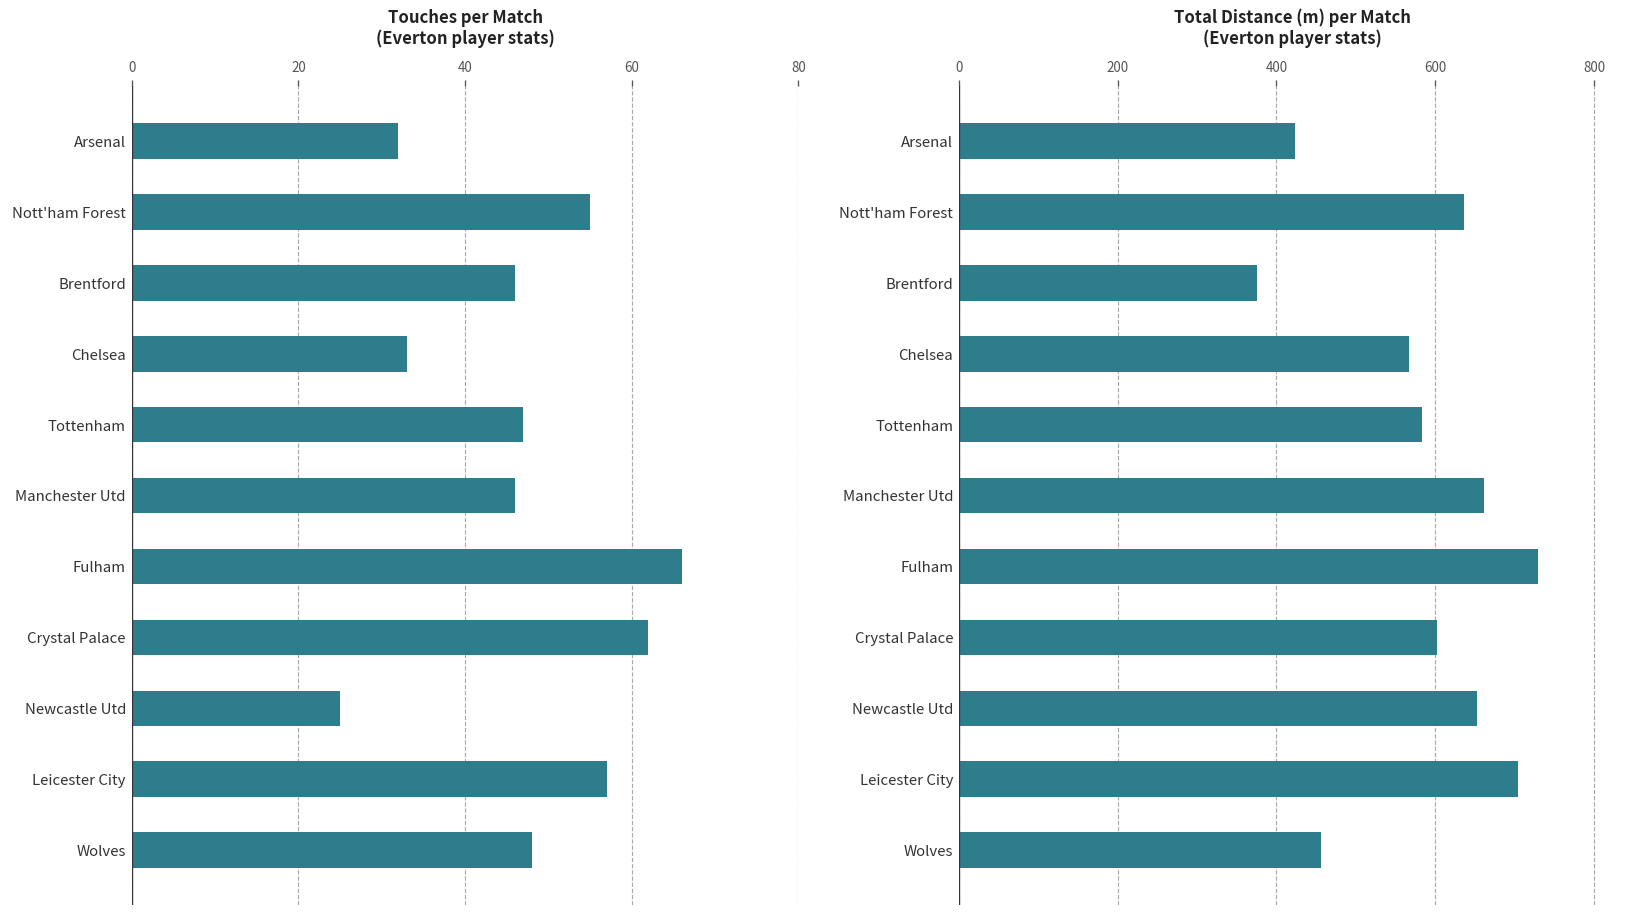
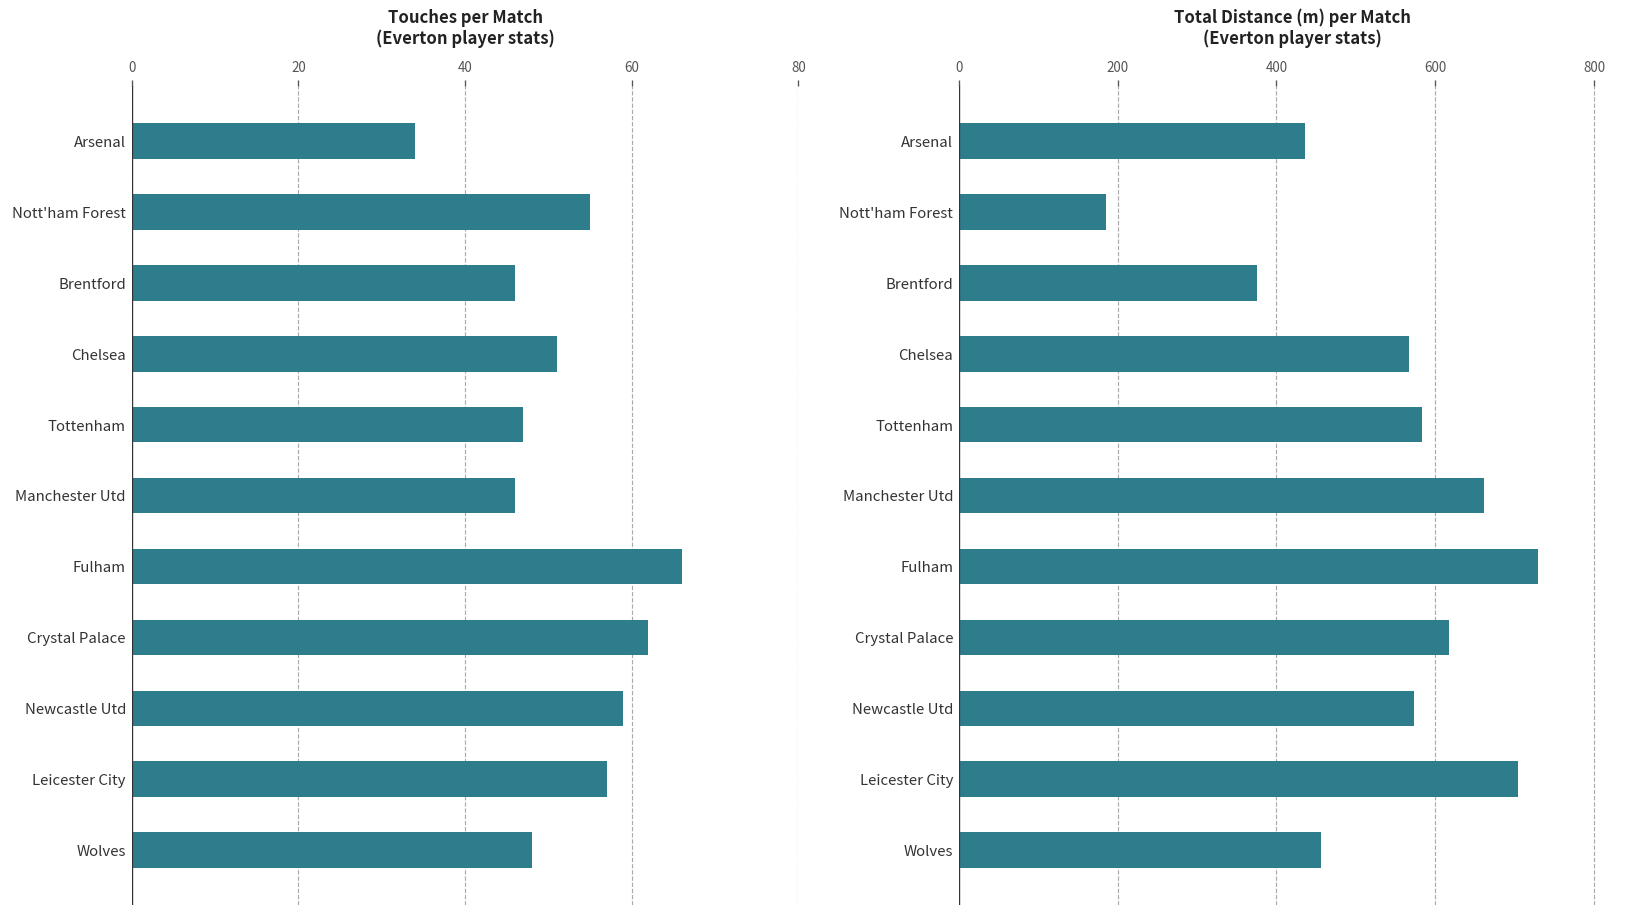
Touches per Match (Everton player stats), Arsenal: 32 -> 34
Touches per Match (Everton player stats), Chelsea: 33 -> 51
Touches per Match (Everton player stats), Newcastle Utd: 25 -> 59
Total Distance (m) per Match (Everton player stats), Arsenal: 420 -> 440
Total Distance (m) per Match (Everton player stats), Nott'ham Forest: 640 -> 190
Total Distance (m) per Match (Everton player stats), Crystal Palace: 600 -> 620
Total Distance (m) per Match (Everton player stats), Newcastle Utd: 650 -> 570
